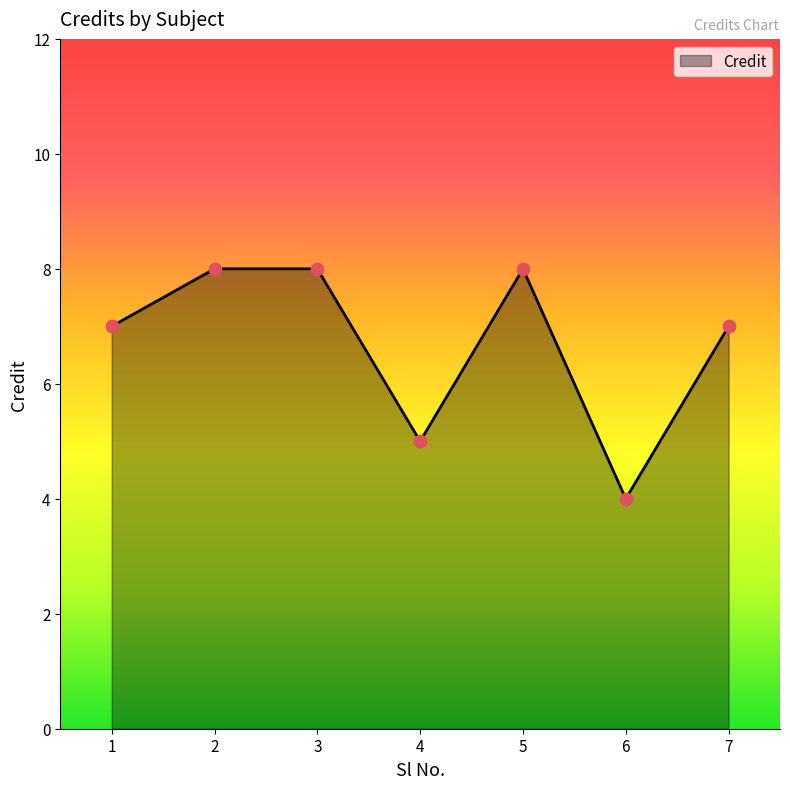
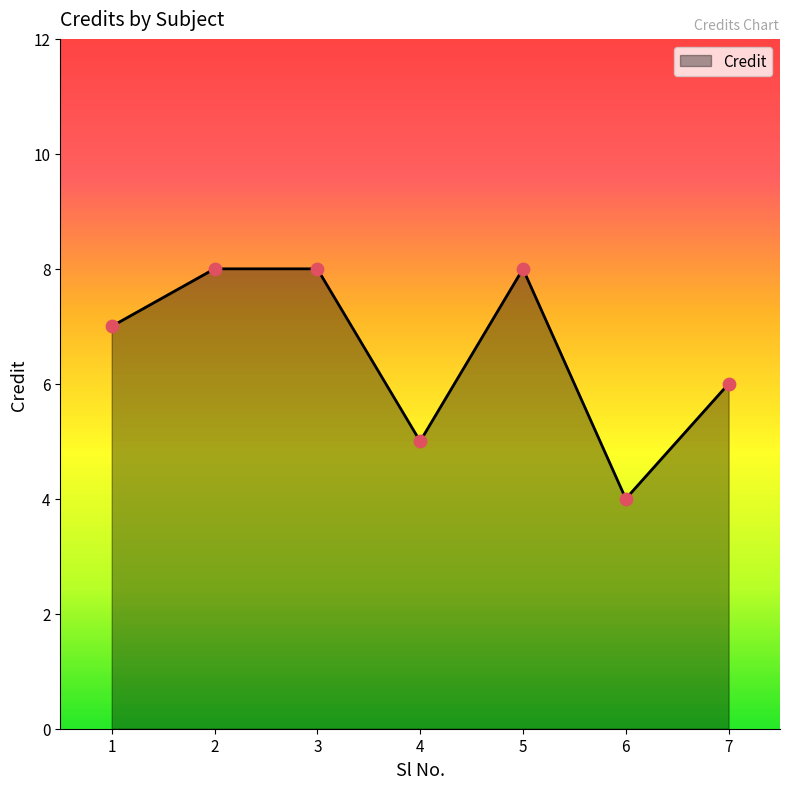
7: 7 -> 6
